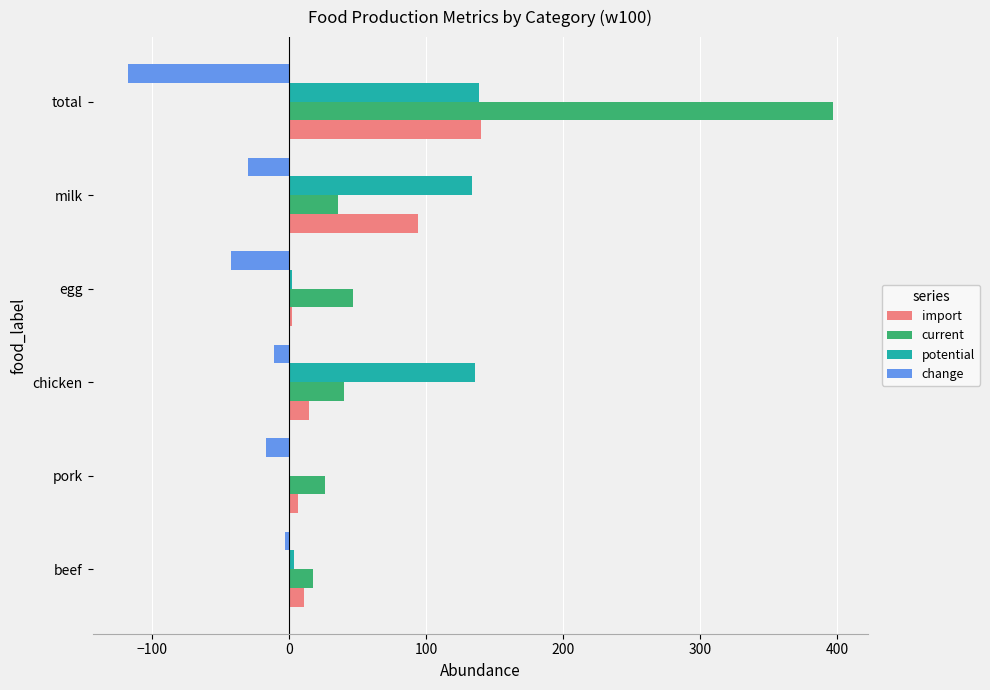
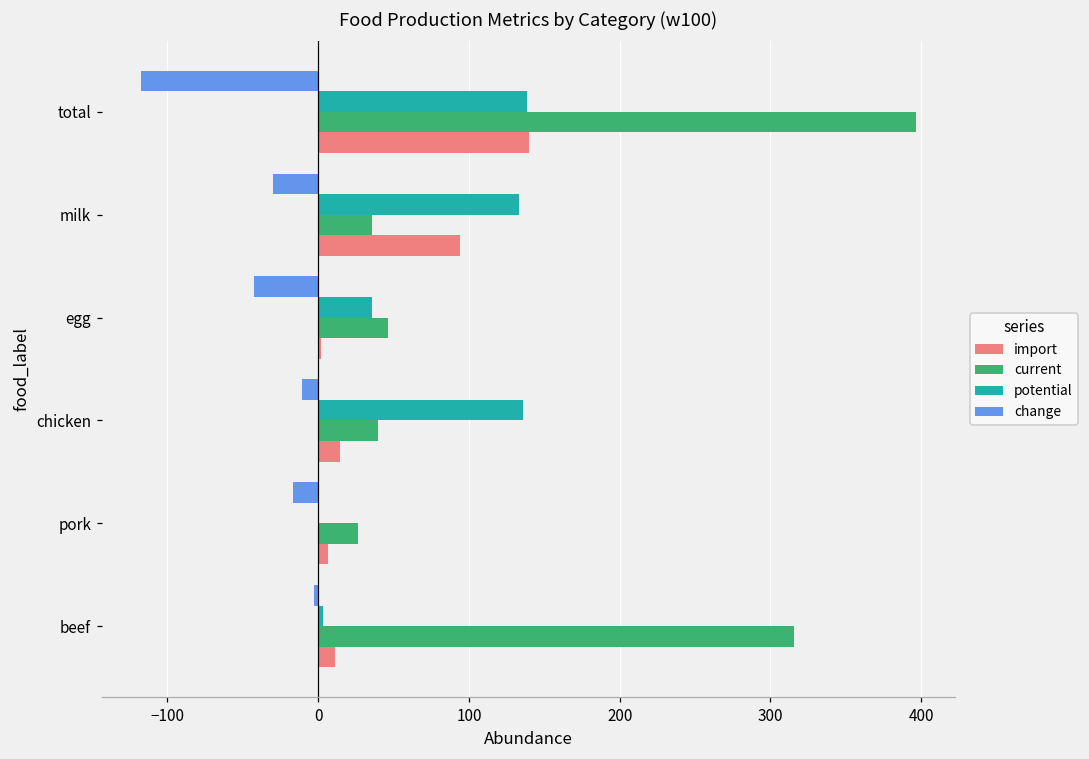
potential, egg: 2 -> 35
current, beef: 17 -> 316
